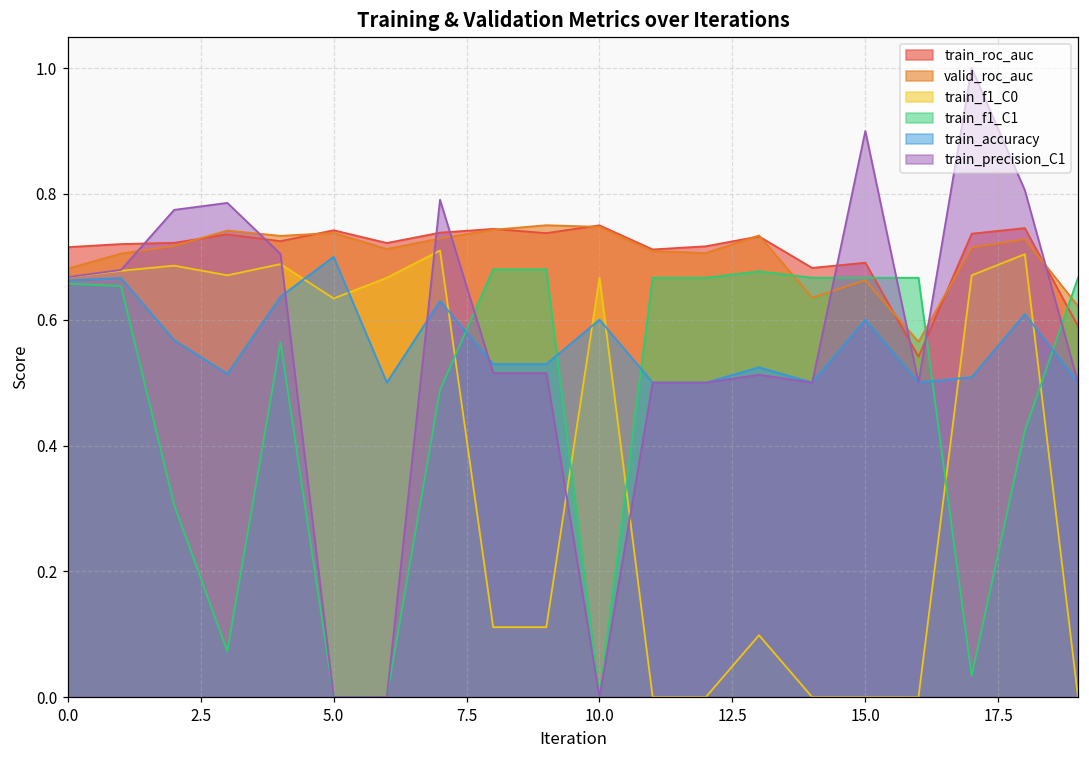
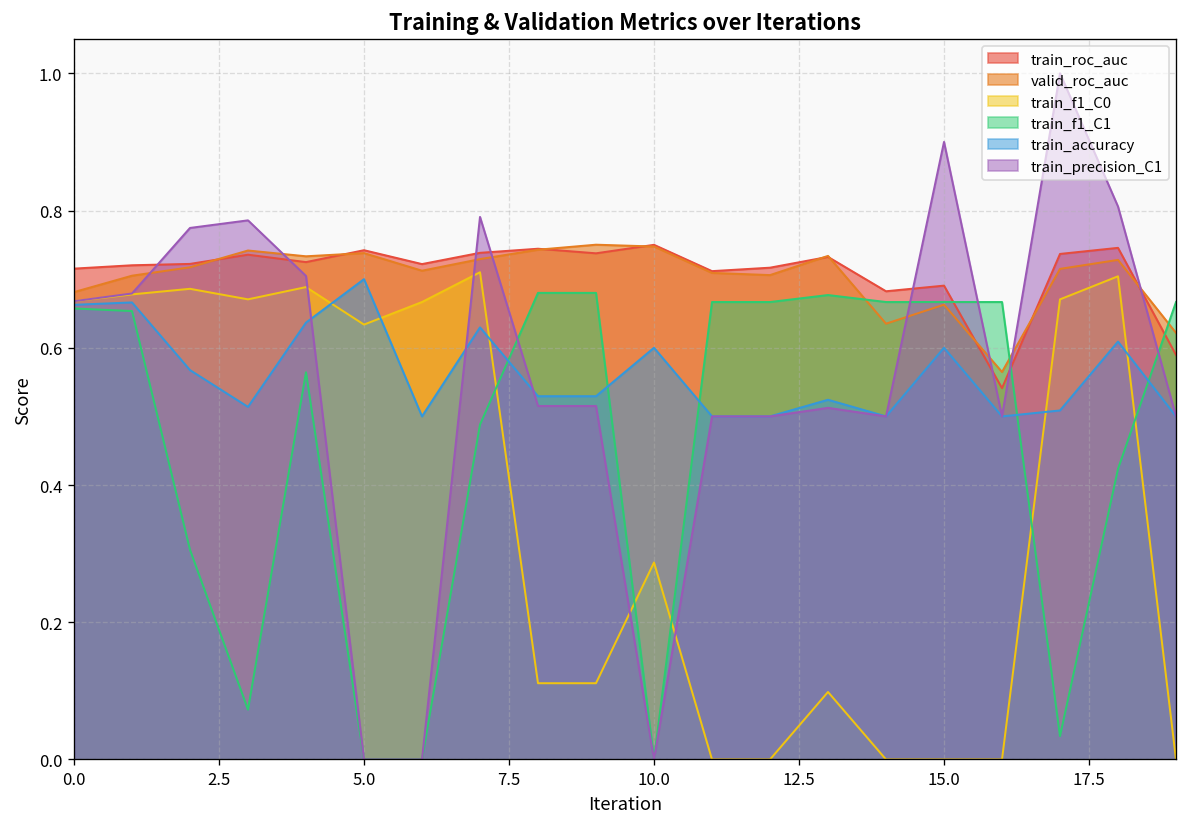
train_f1_C0, 10.0: 0.67 -> 0.29
